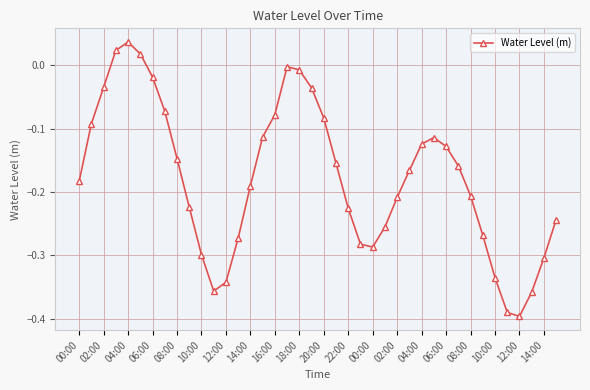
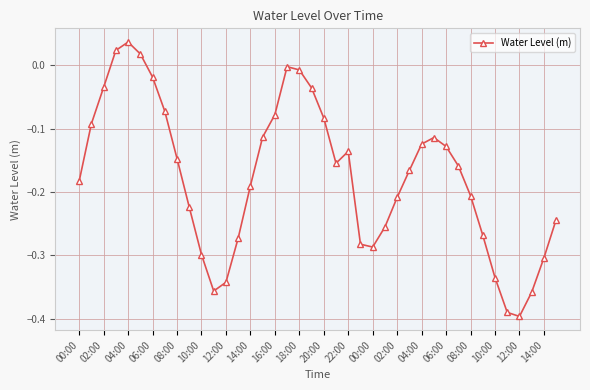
22:00: -0.23 -> -0.14
